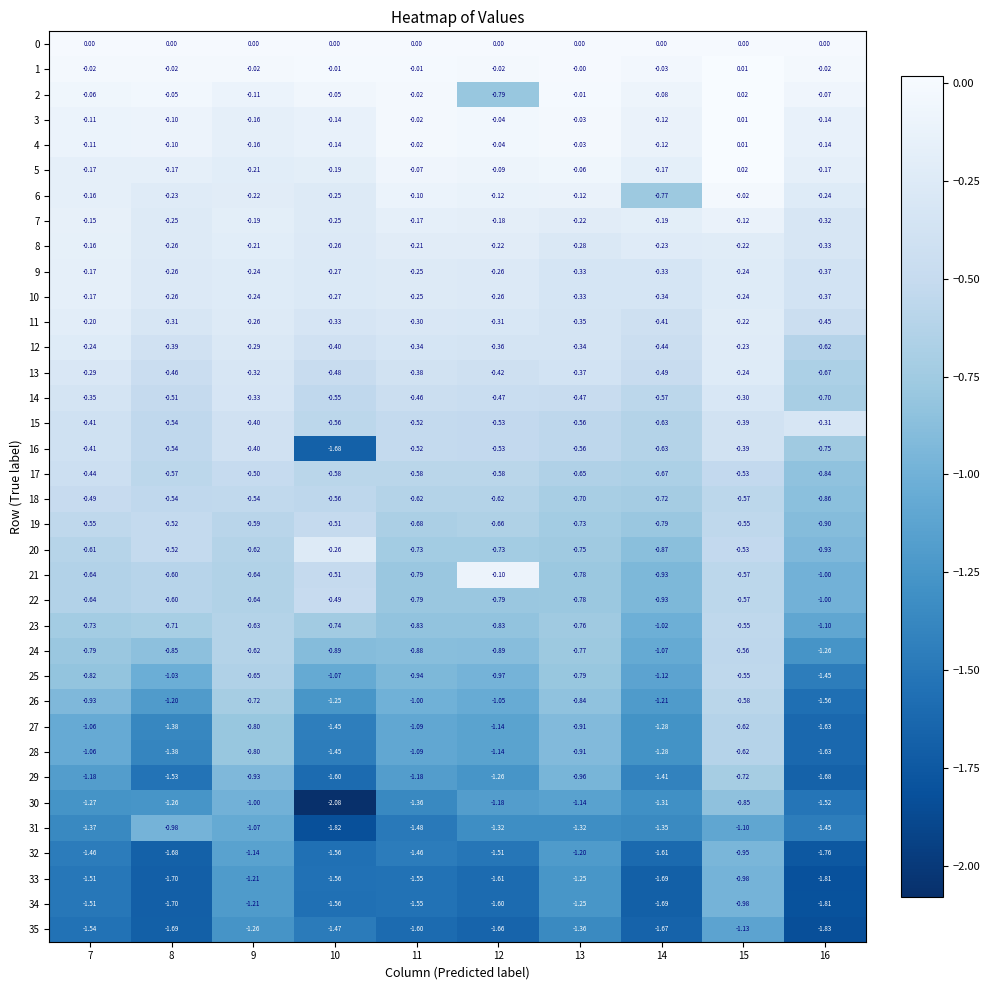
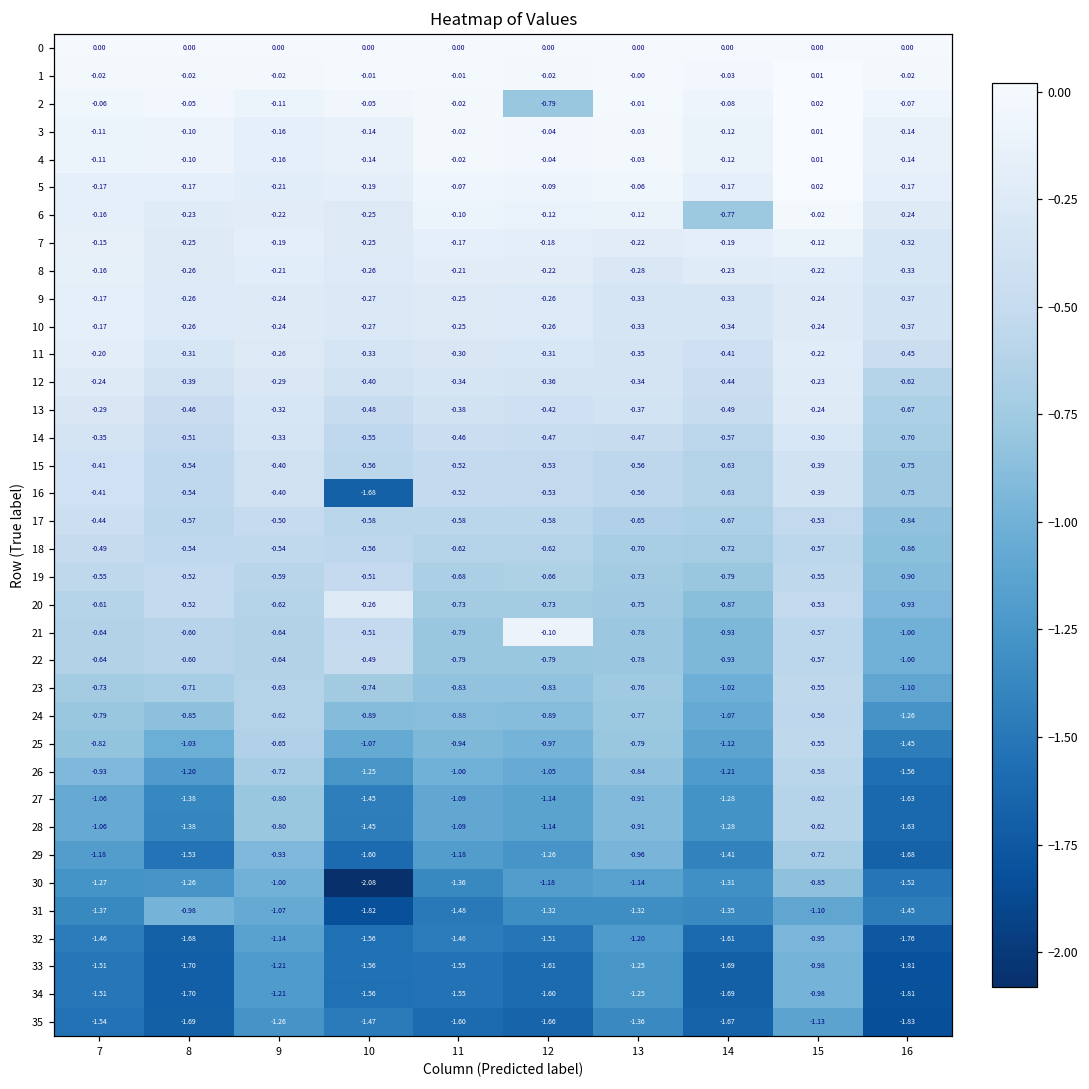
15, 16: -0.31 -> -0.75
